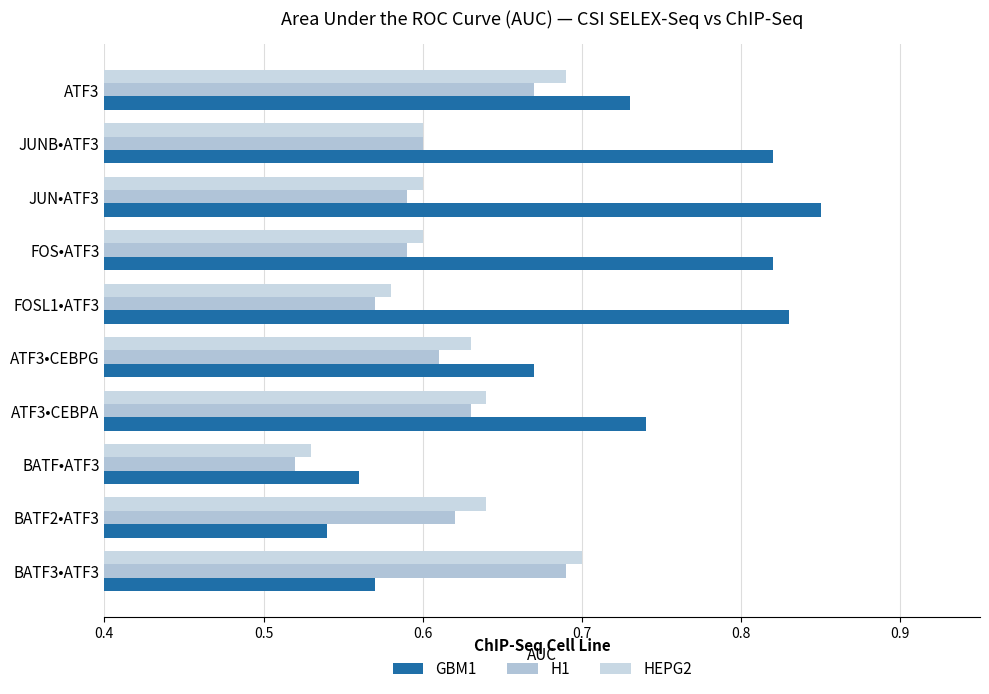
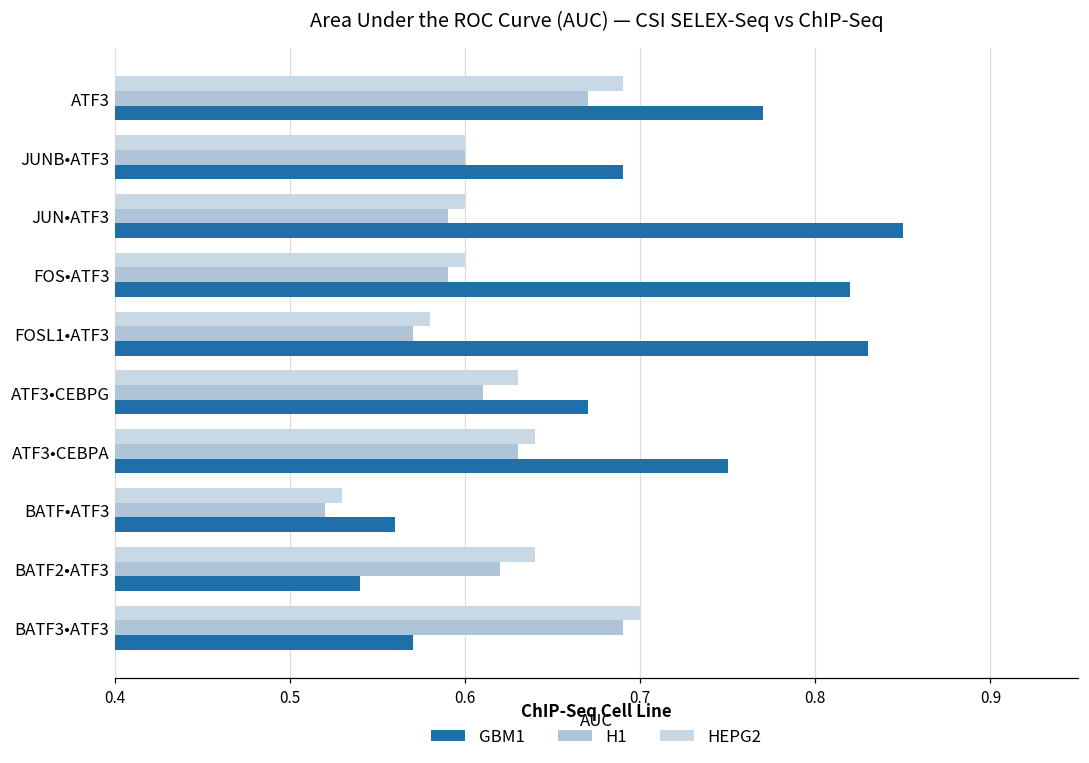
GBM1, ATF3: 0.73 -> 0.77
GBM1, JUNB•ATF3: 0.82 -> 0.69
GBM1, ATF3•CEBPA: 0.74 -> 0.75
